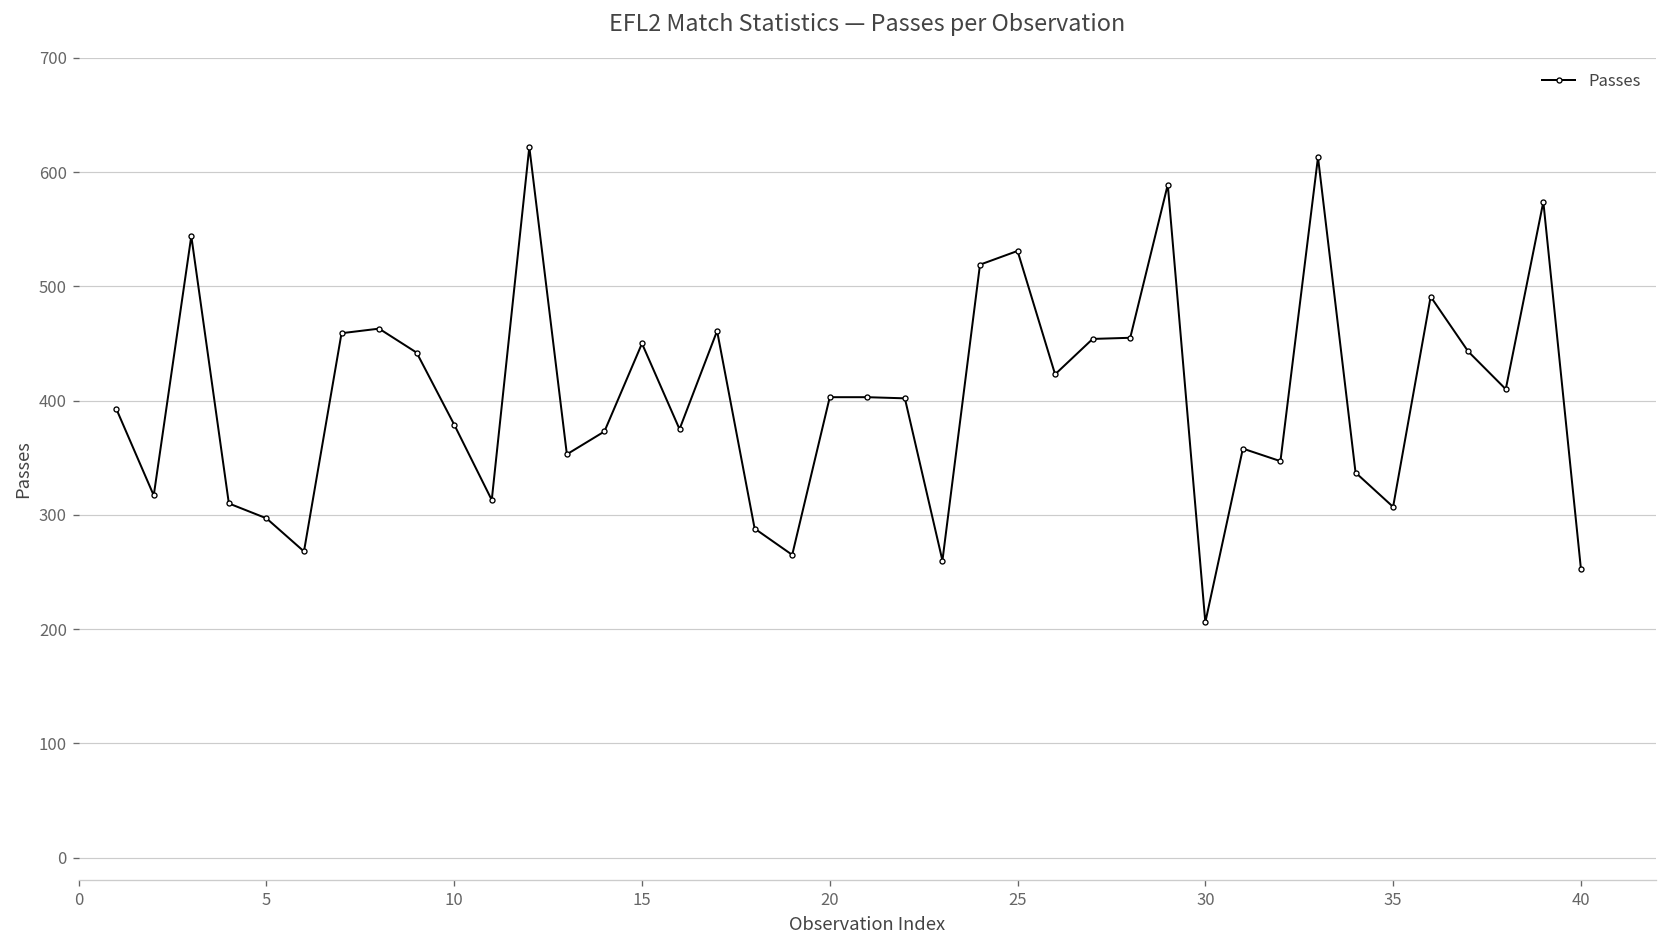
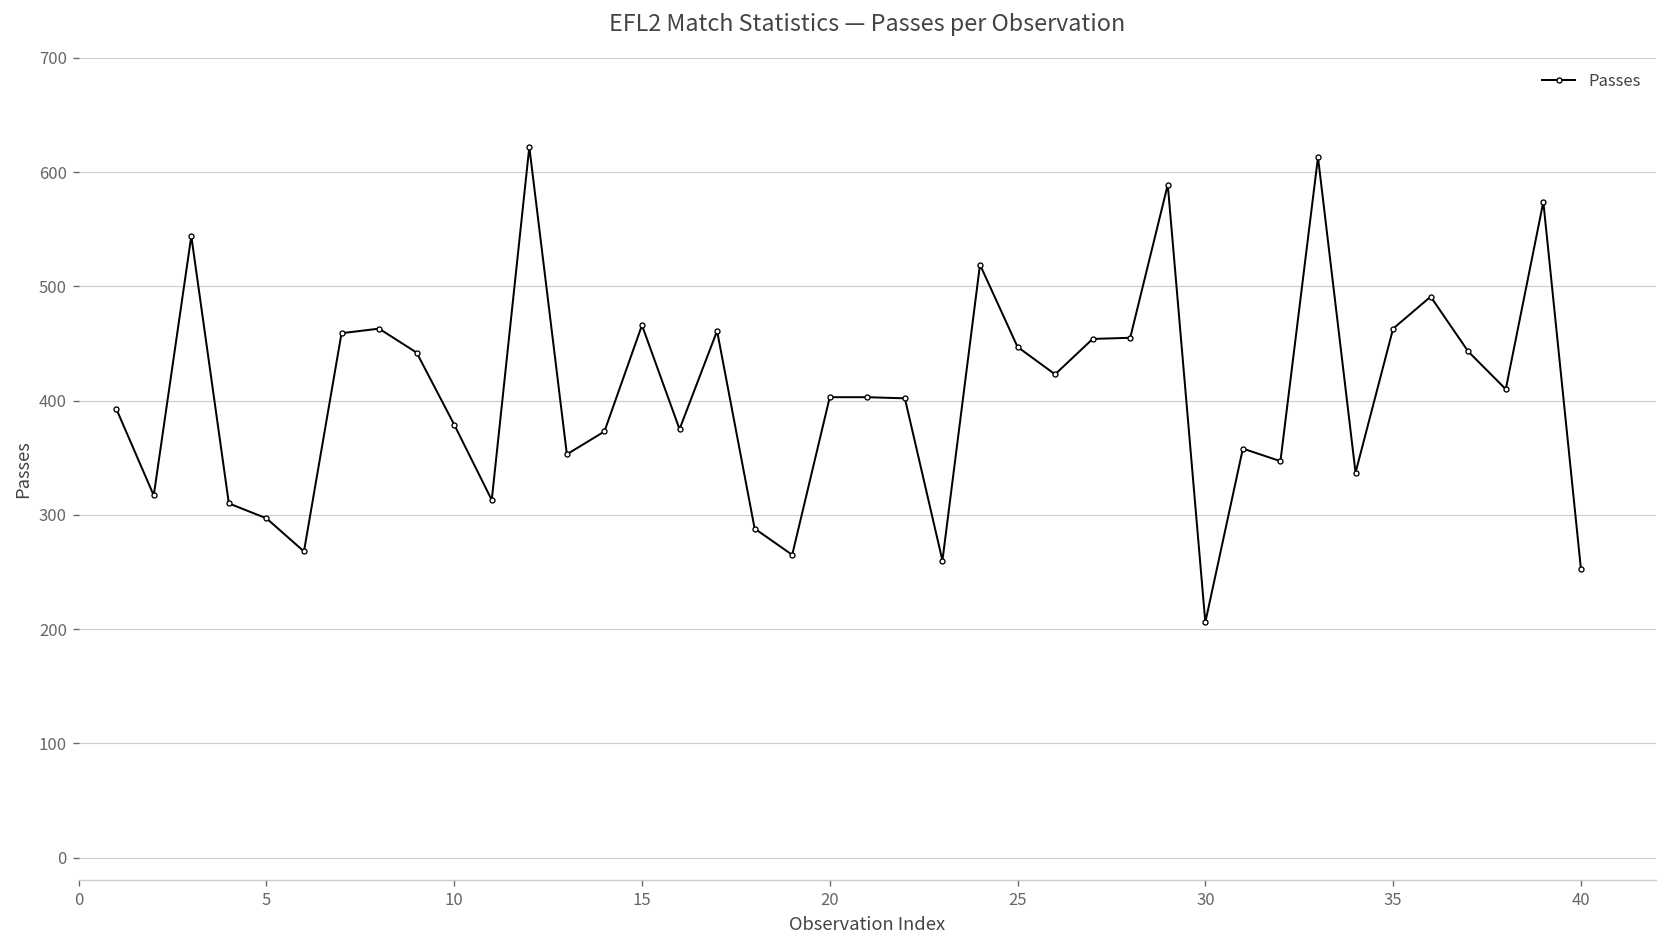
15: 450 -> 470
25: 530 -> 450
35: 310 -> 460
